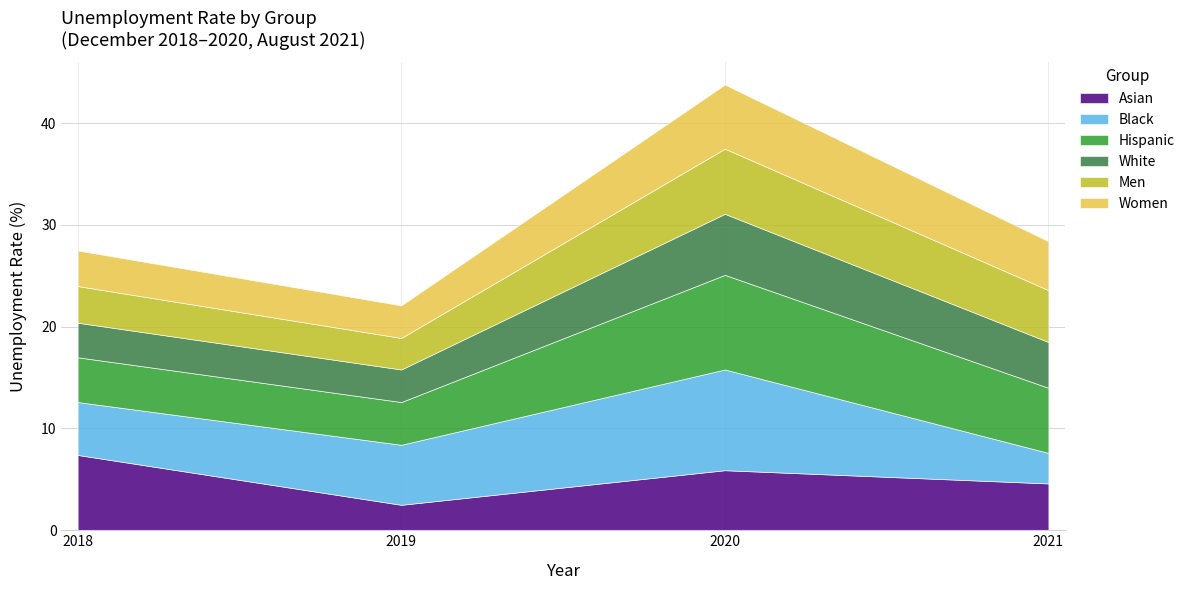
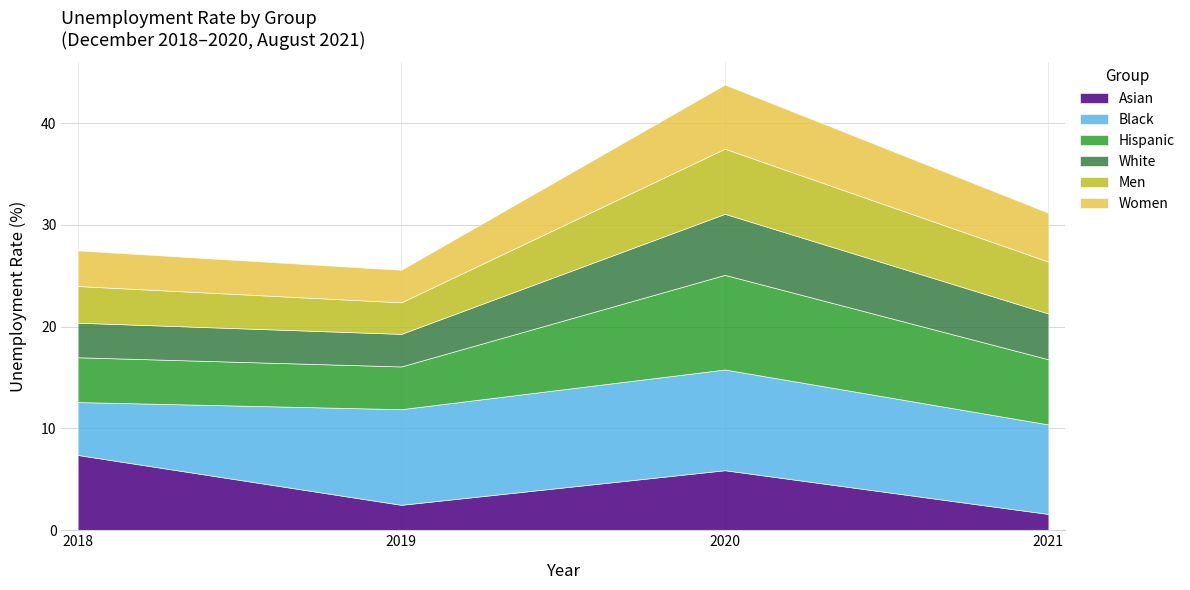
Black, 2019: 5.9 -> 9.4
Asian, 2021: 4.6 -> 1.6
Black, 2021: 3.0 -> 8.8
